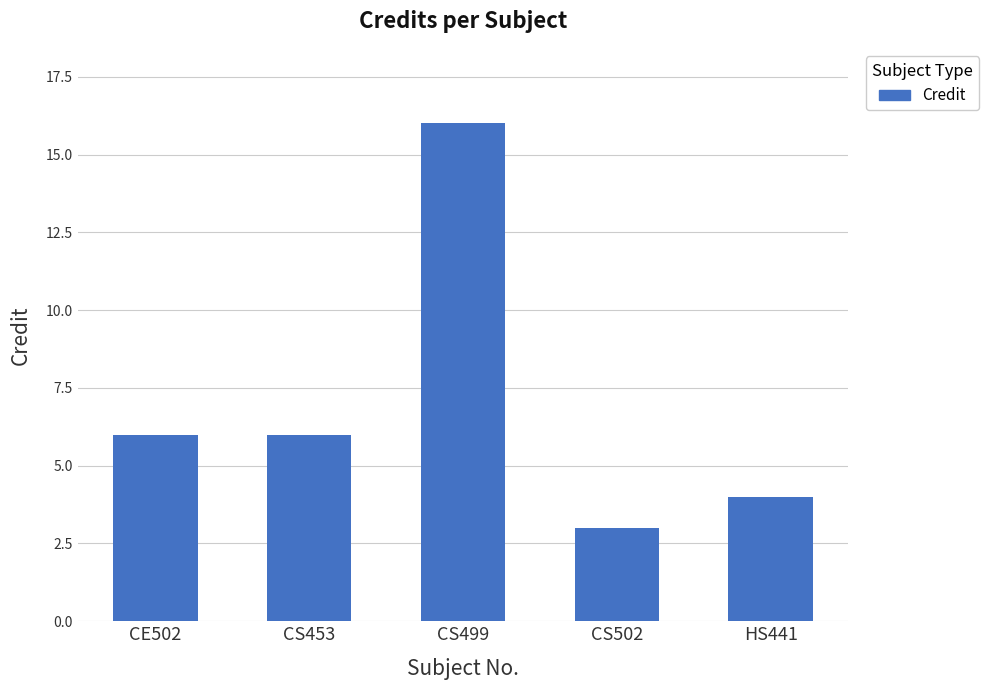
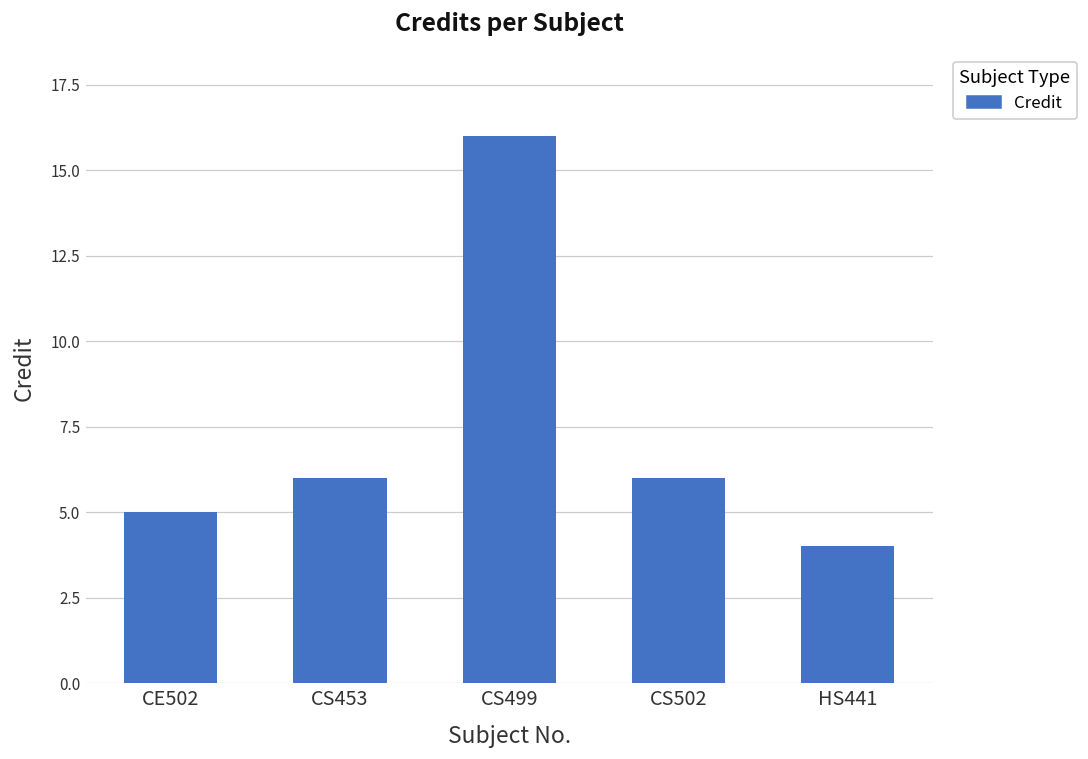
CE502: 6 -> 5
CS502: 3 -> 6
